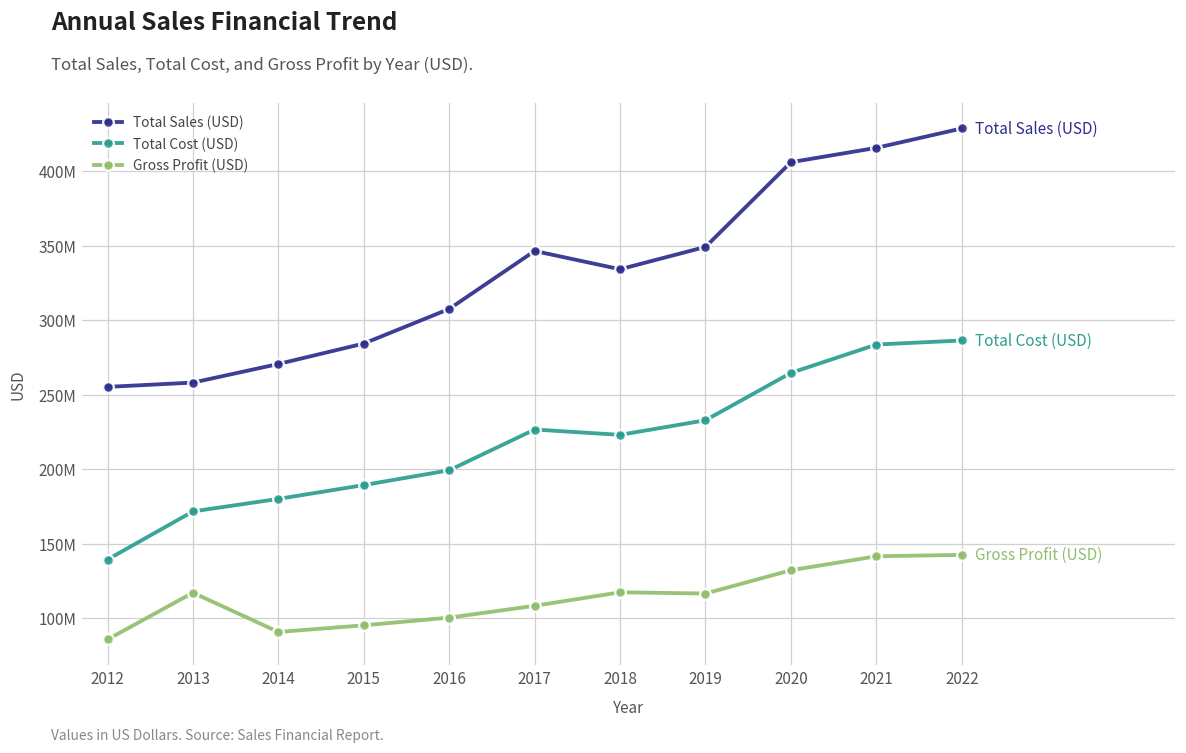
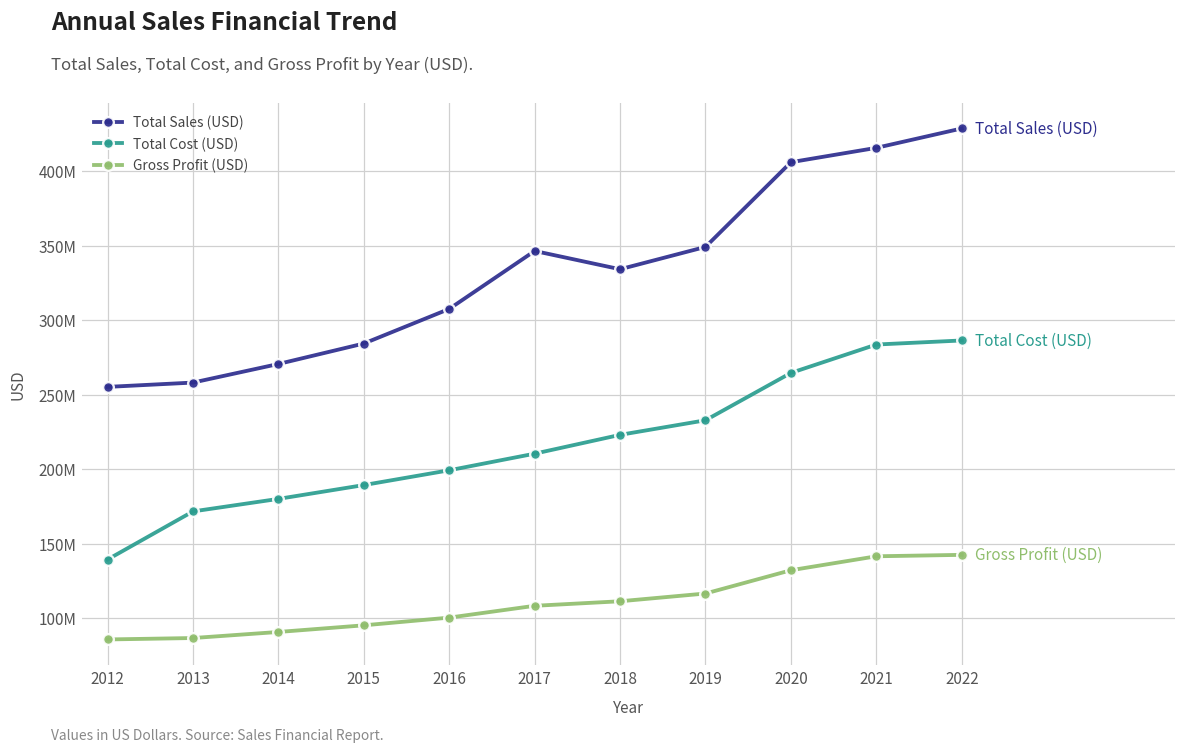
Gross Profit (USD), 2013: 117000000 -> 87000000
Total Cost (USD), 2017: 227000000 -> 210000000
Gross Profit (USD), 2018: 117000000 -> 111000000
